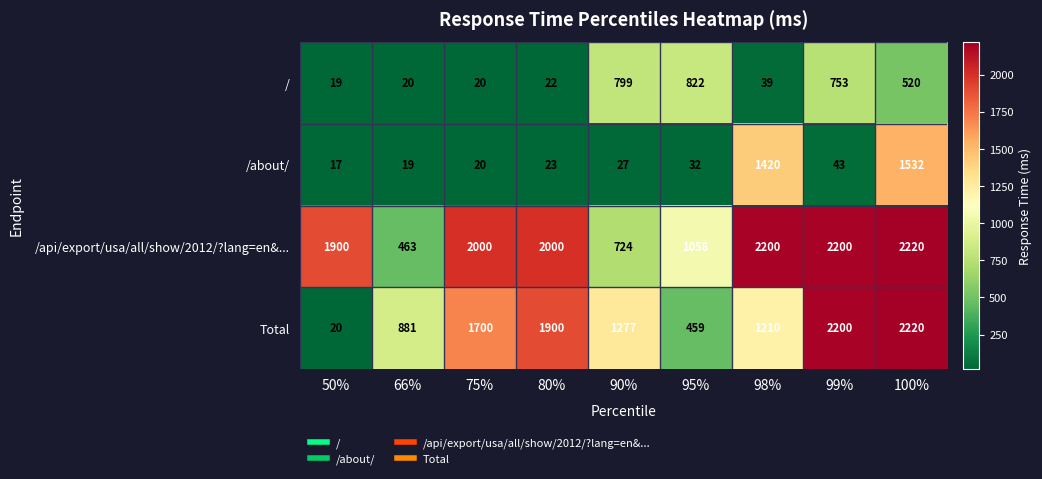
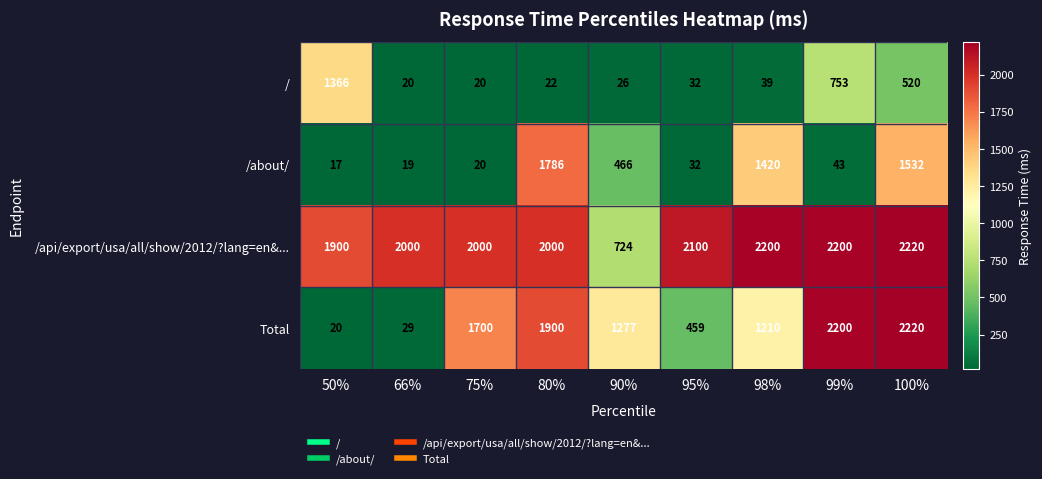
/, 50%: 19 -> 1366
/, 90%: 799 -> 26
/, 95%: 822 -> 32
/about/, 80%: 23 -> 1786
/about/, 90%: 27 -> 466
/api/export/usa/all/show/2012/?lang=en&..., 66%: 463 -> 2000
/api/export/usa/all/show/2012/?lang=en&..., 95%: 1058 -> 2100
Total, 66%: 881 -> 29
